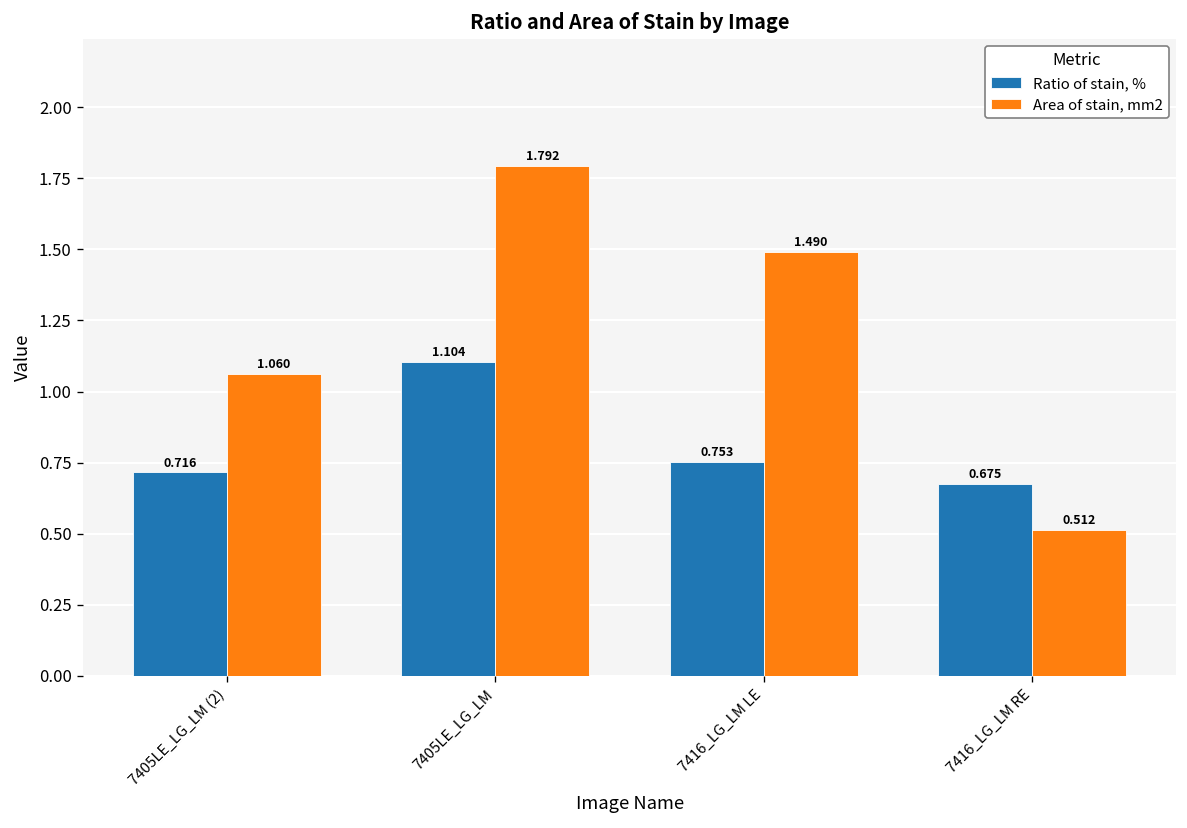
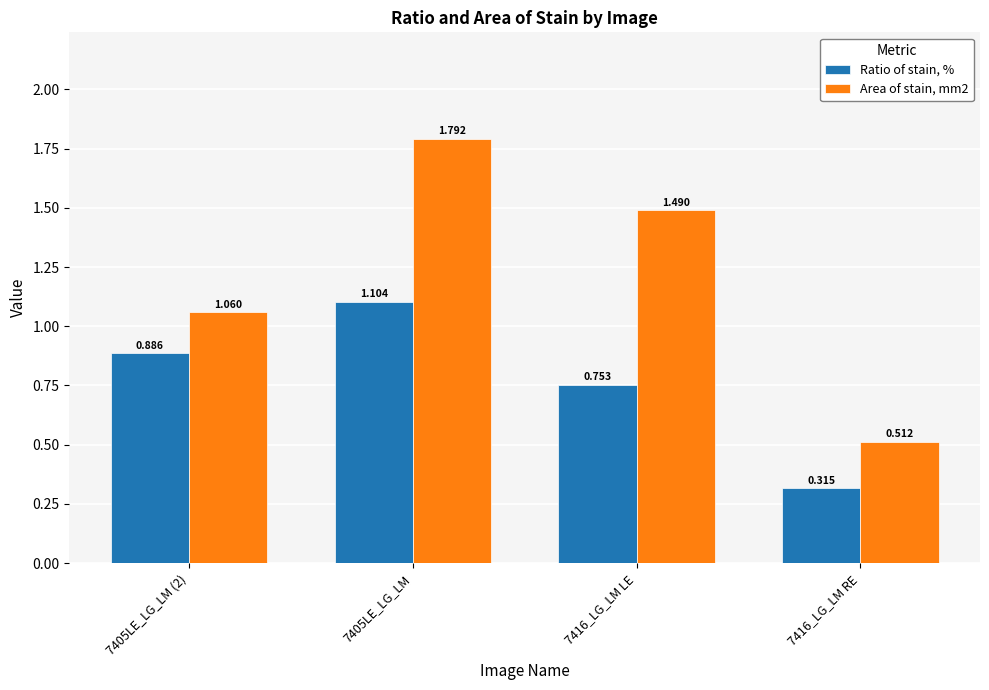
Ratio of stain, %, 7405LE_LG_LM (2): 0.716 -> 0.886
Ratio of stain, %, 7416_LG_LM RE: 0.675 -> 0.315
